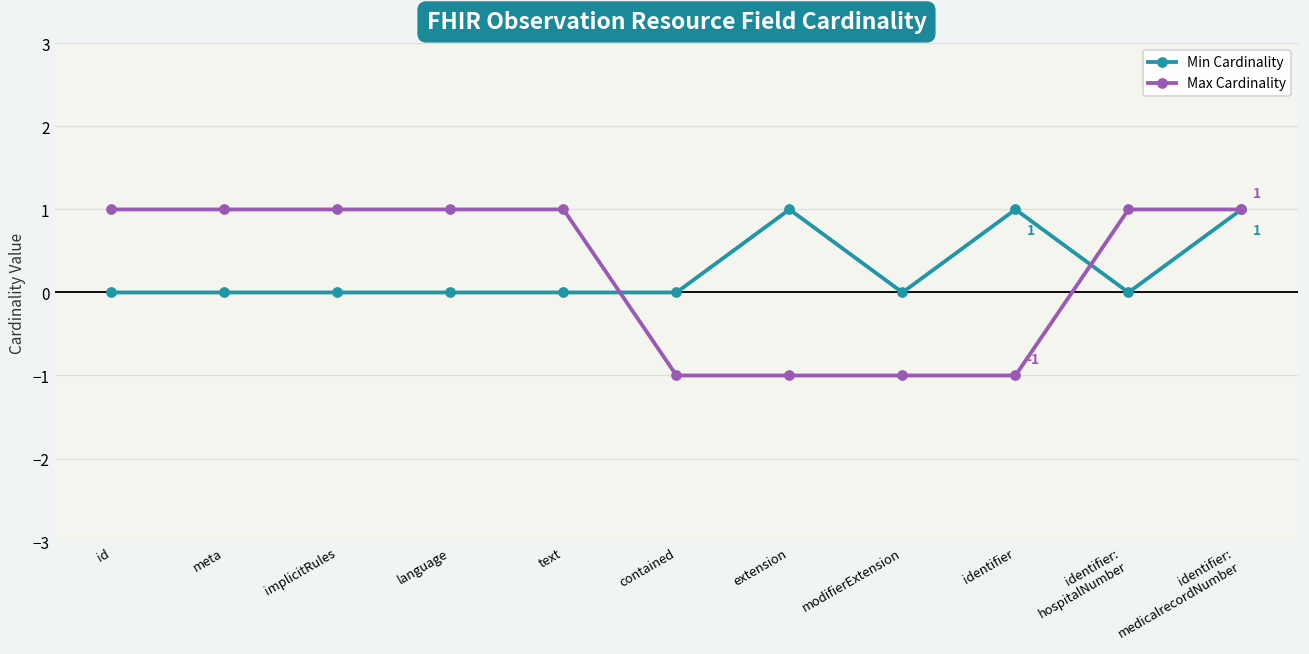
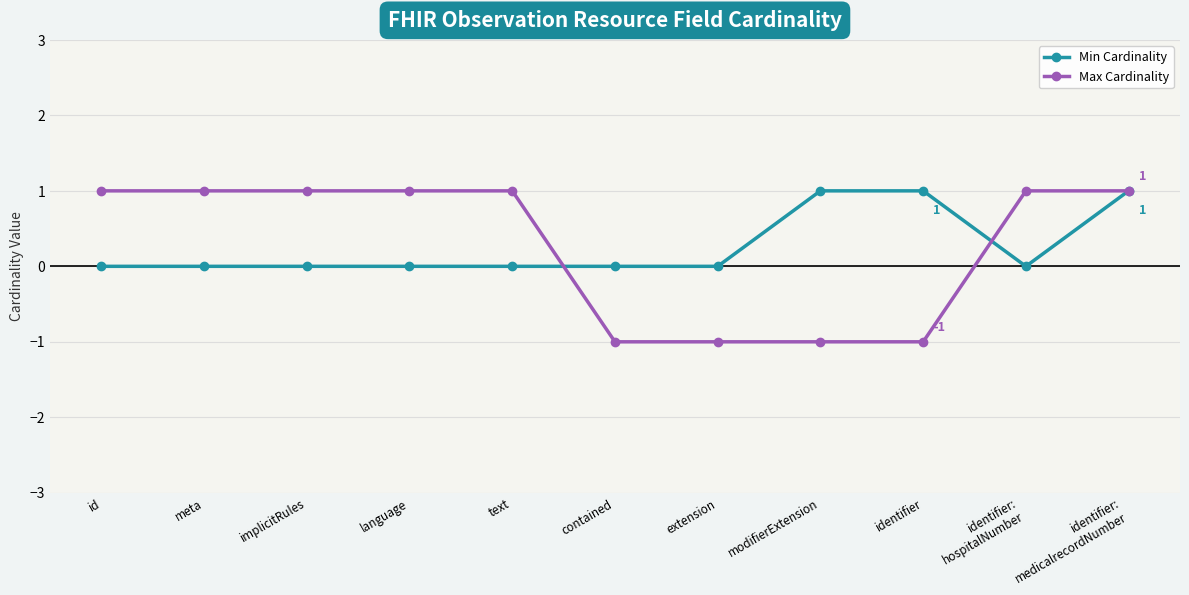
Min Cardinality, extension: 1 -> 0
Min Cardinality, modifierExtension: 0 -> 1
